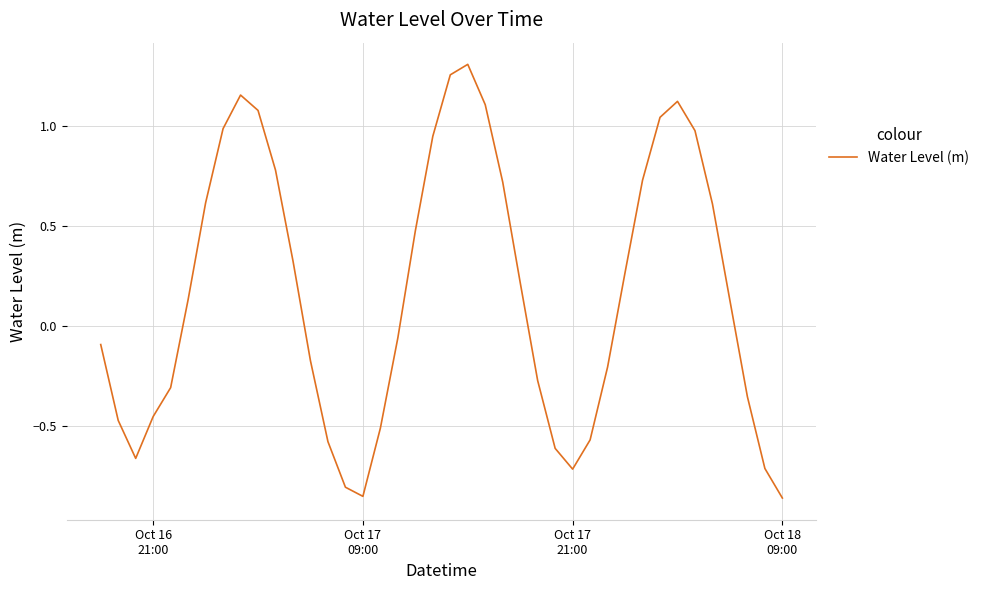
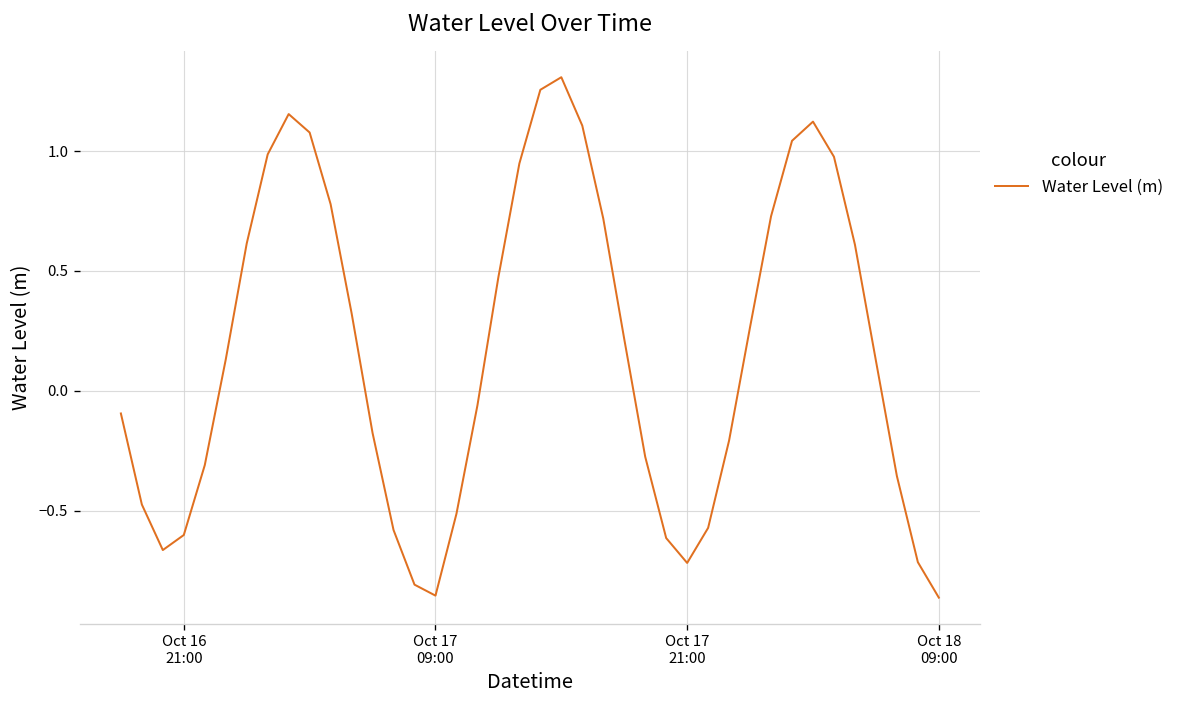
Oct 16 21:00: -0.45 -> -0.60
